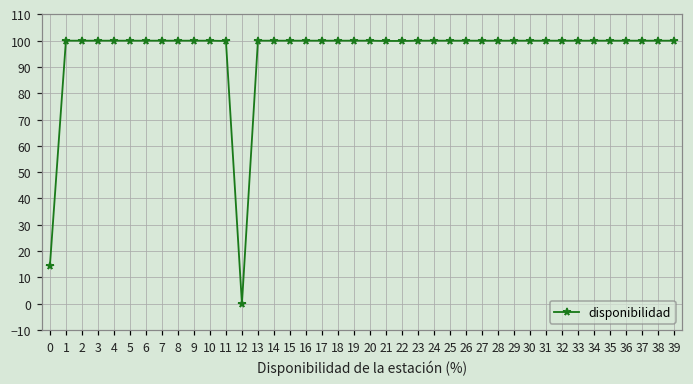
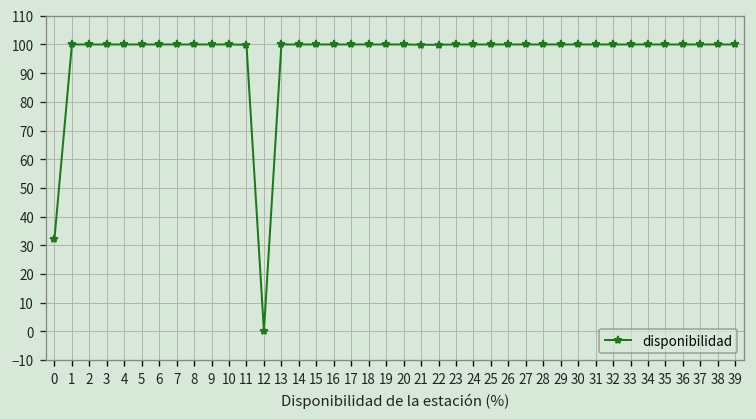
0: 14 -> 32
